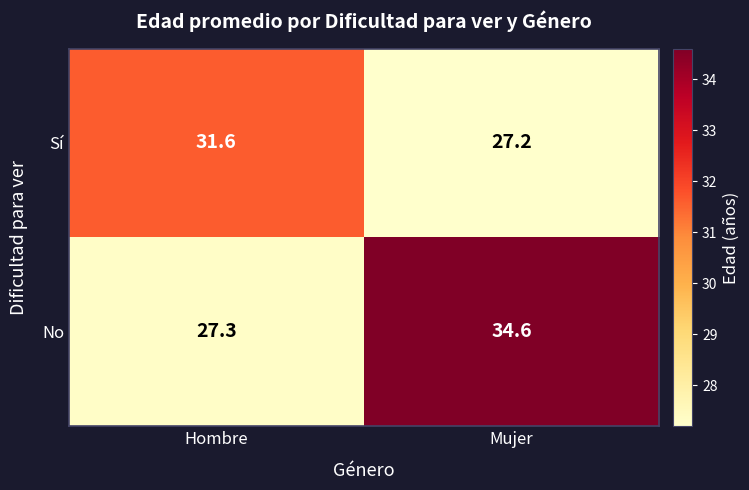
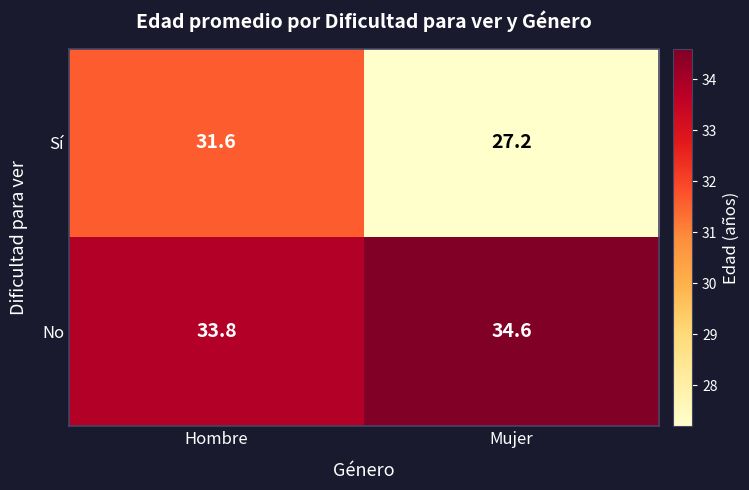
No, Hombre: 27.3 -> 33.8
